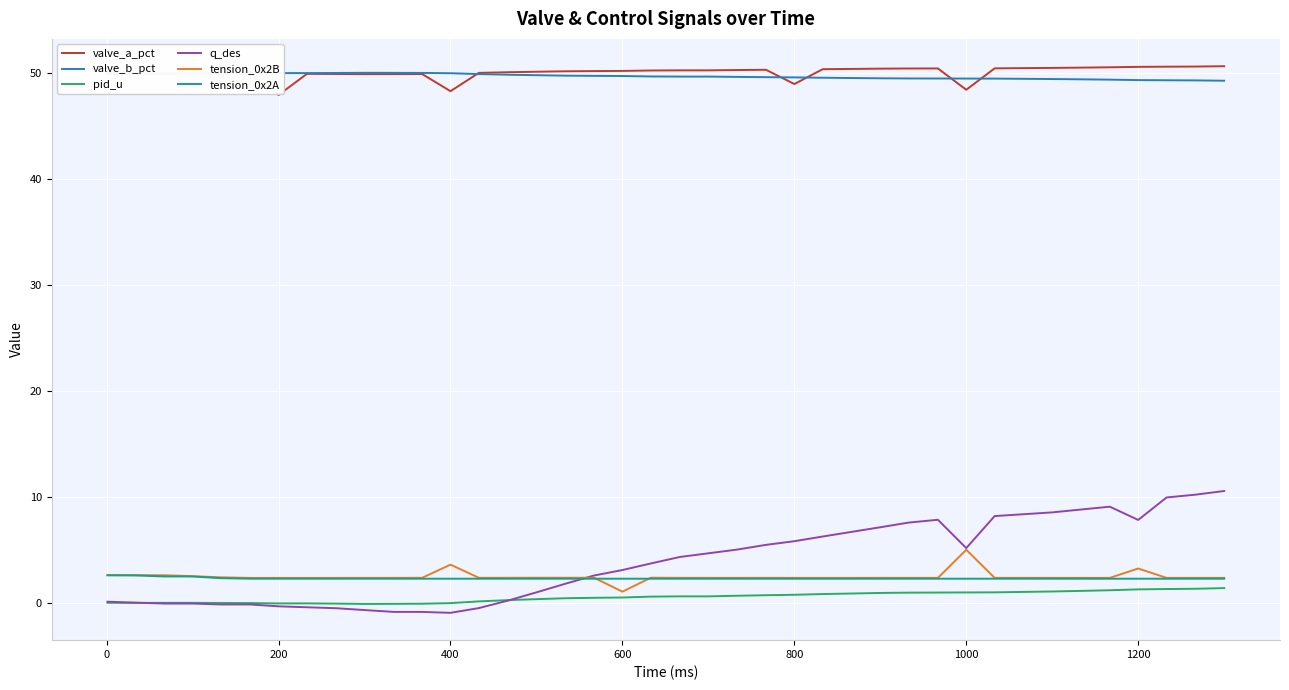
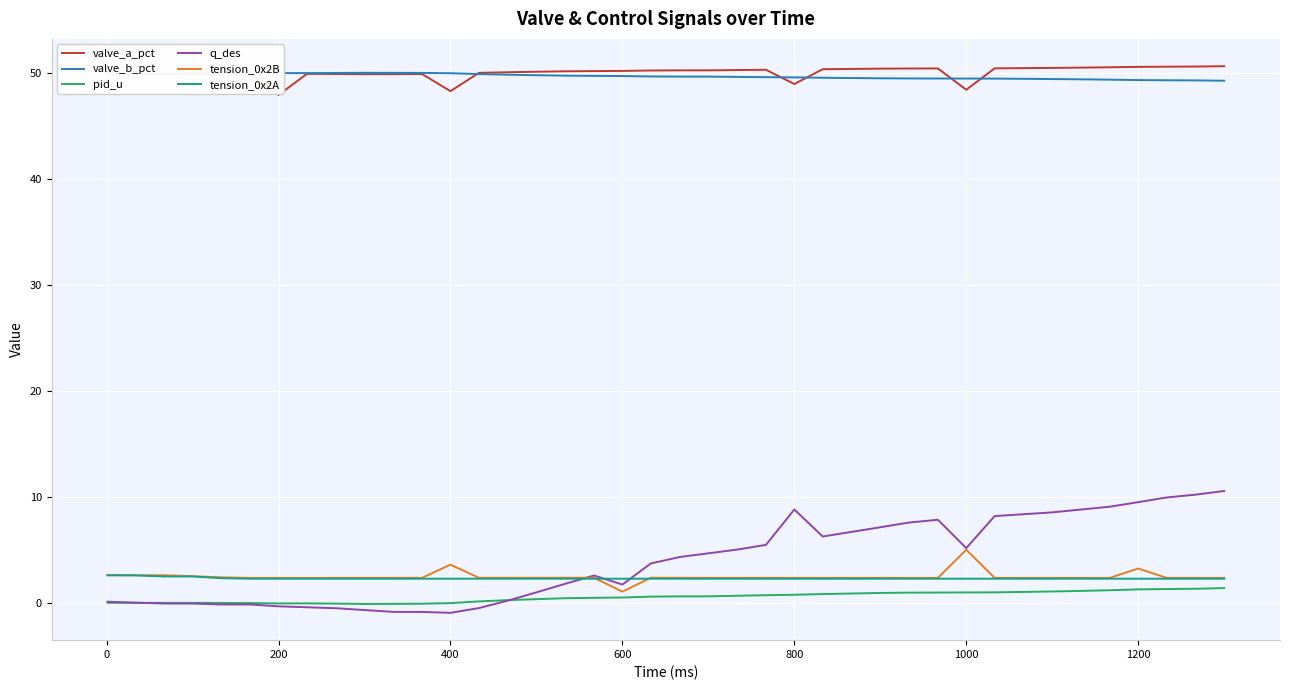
q_des, 600: 3.1 -> 1.7
q_des, 800: 5.8 -> 8.8
q_des, 1200: 7.8 -> 9.5
